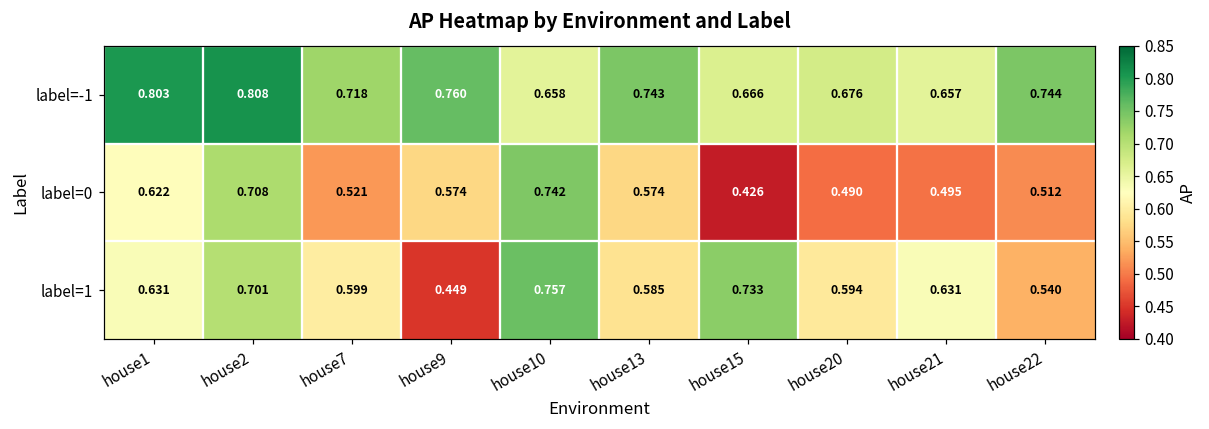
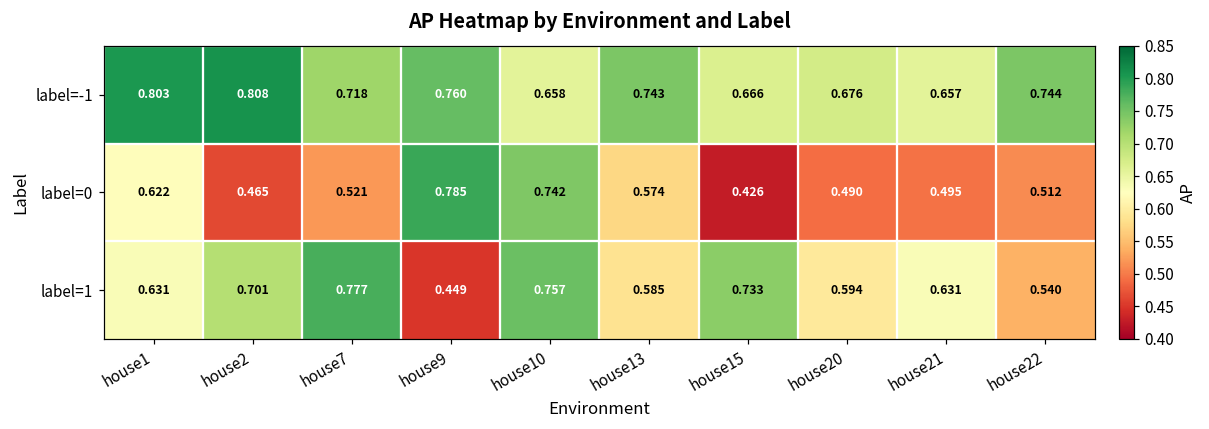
label=0, house2: 0.708 -> 0.465
label=0, house9: 0.574 -> 0.785
label=1, house7: 0.599 -> 0.777
